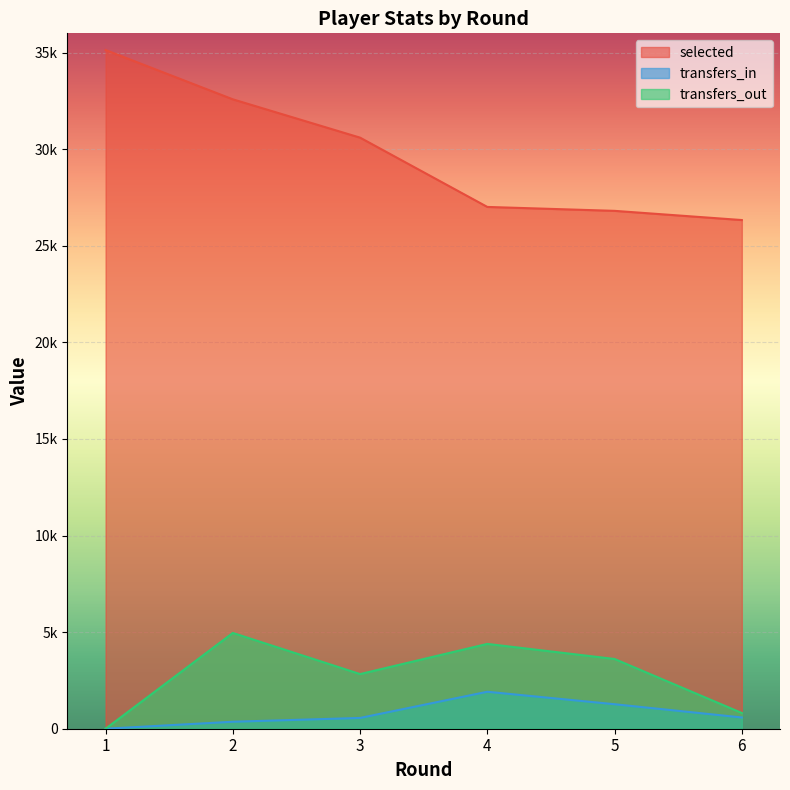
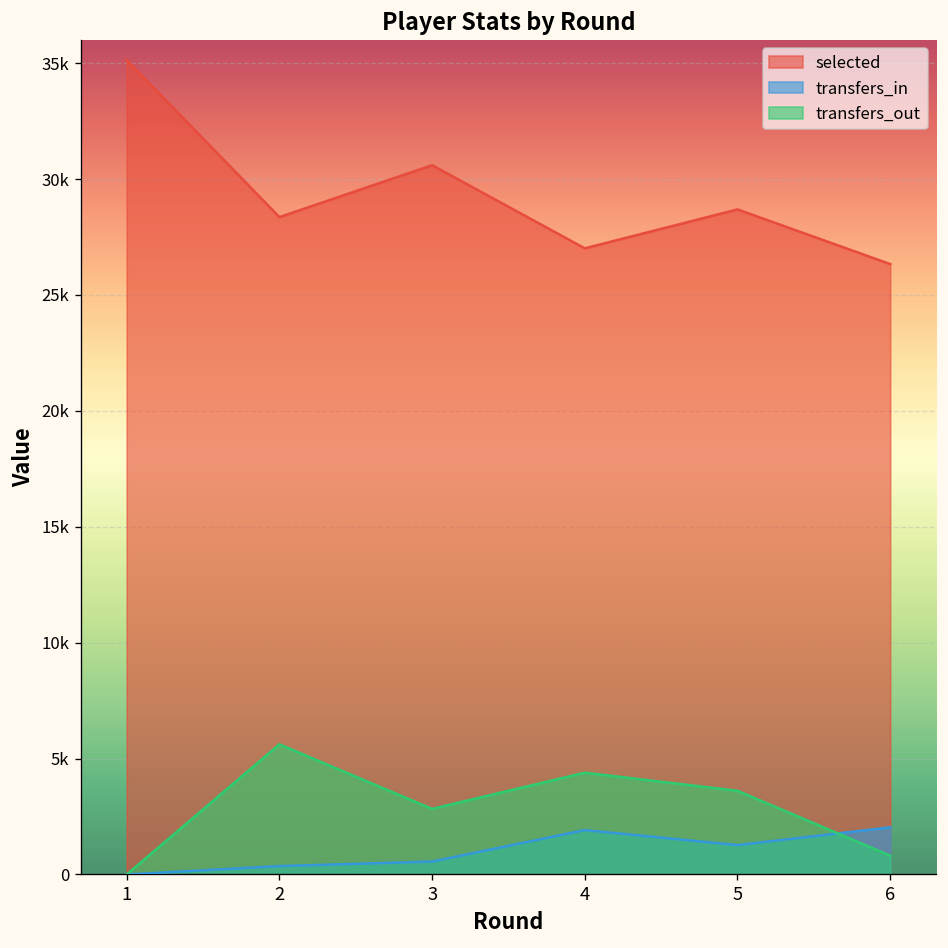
selected, 2: 32600 -> 28400
transfers_out, 2: 5000 -> 5600
selected, 5: 26800 -> 28700
transfers_in, 6: 600 -> 2000
